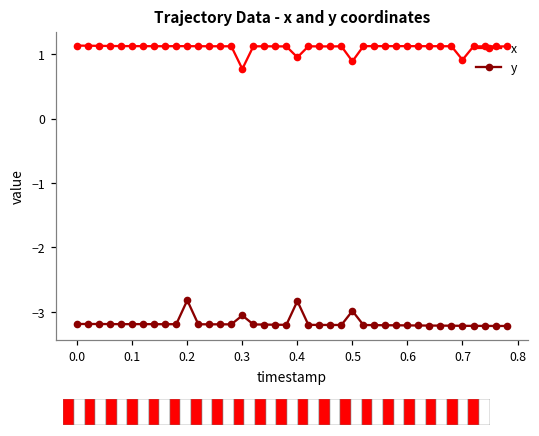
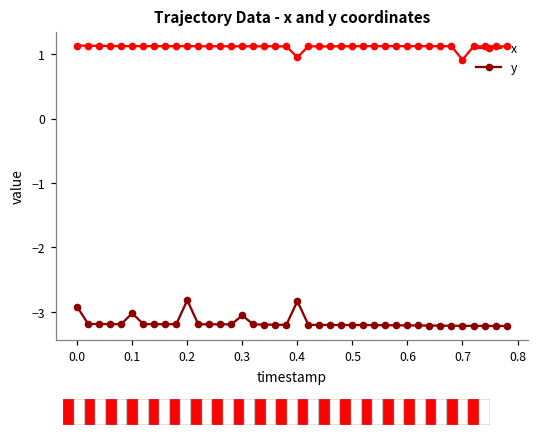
y, 0.0: -3.2 -> -2.9
y, 0.1: -3.2 -> -3.0
x, 0.3: 0.8 -> 1.1
x, 0.5: 0.9 -> 1.1
y, 0.5: -3.0 -> -3.2
